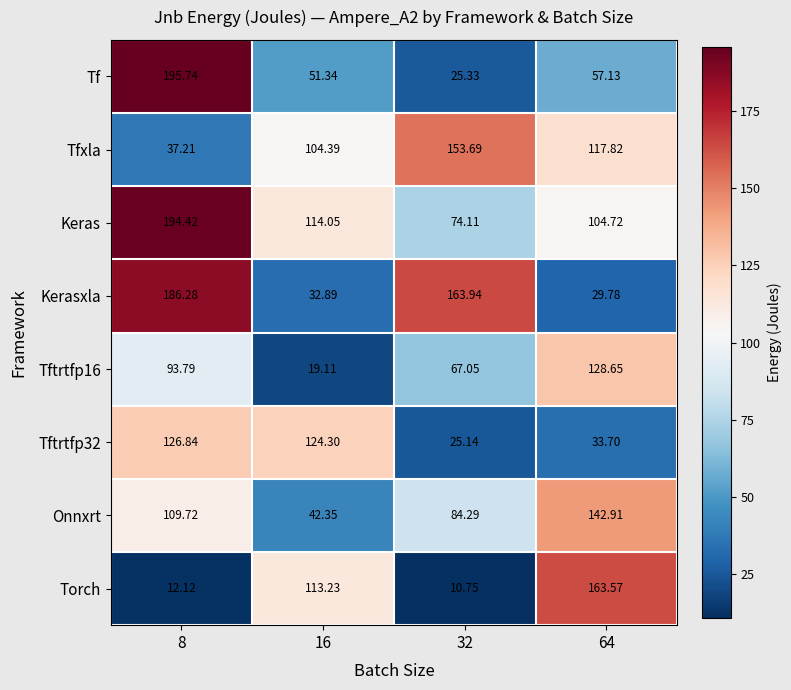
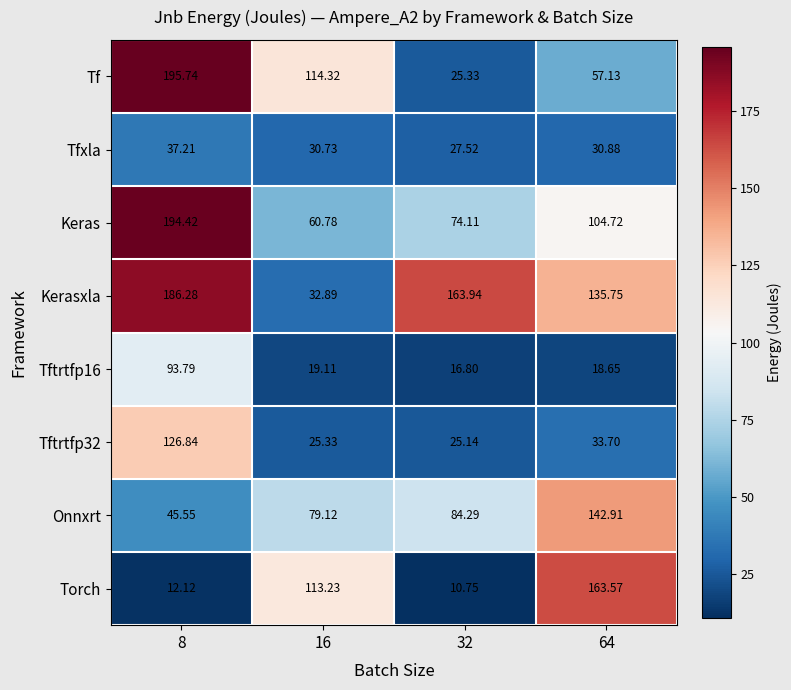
Tf, 16: 51.34 -> 114.32
Tfxla, 16: 104.39 -> 30.73
Tfxla, 32: 153.69 -> 27.52
Tfxla, 64: 117.82 -> 30.88
Keras, 16: 114.05 -> 60.78
Kerasxla, 64: 29.78 -> 135.75
Tftrtfp16, 32: 67.05 -> 16.80
Tftrtfp16, 64: 128.65 -> 18.65
Tftrtfp32, 16: 124.30 -> 25.33
Onnxrt, 8: 109.72 -> 45.55
Onnxrt, 16: 42.35 -> 79.12
